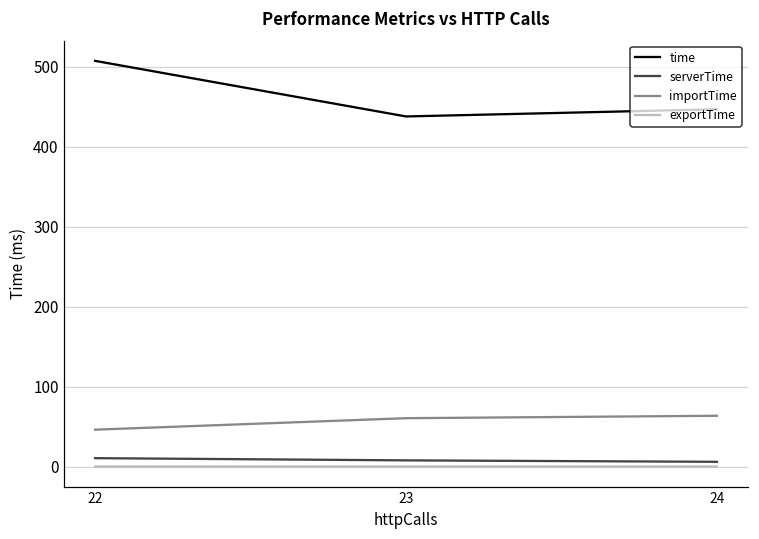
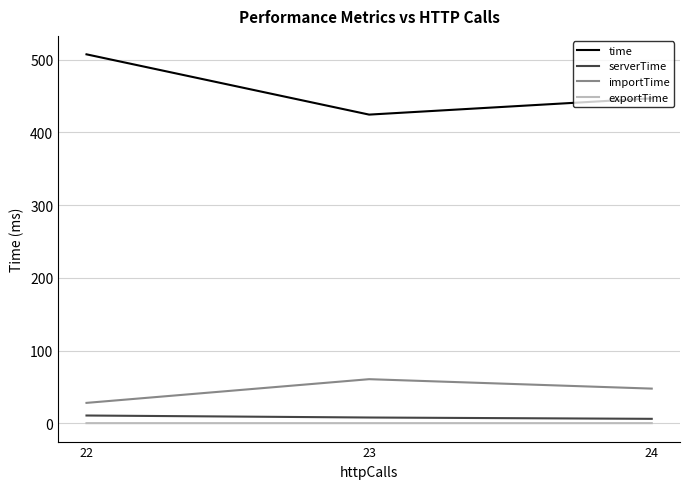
importTime, 22: 50 -> 30
time, 23: 440 -> 420
importTime, 24: 60 -> 50
